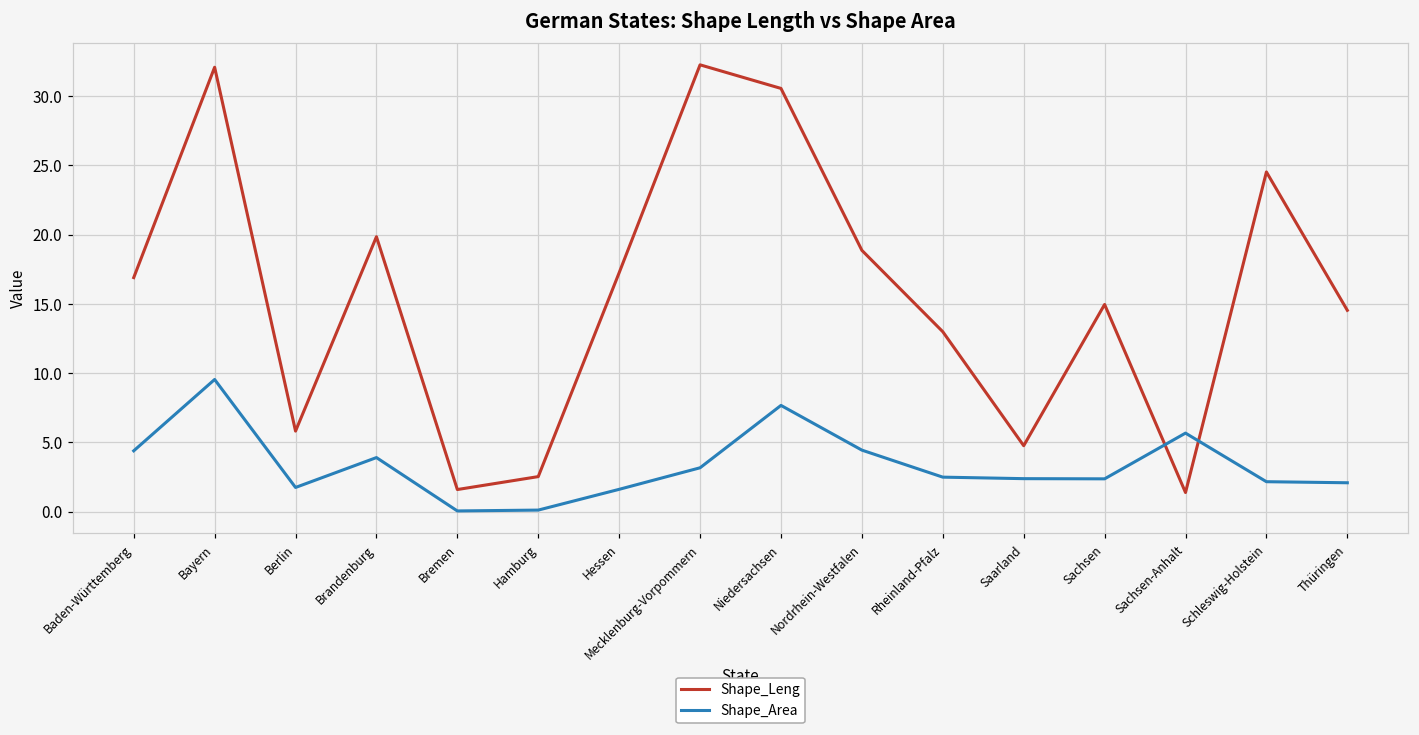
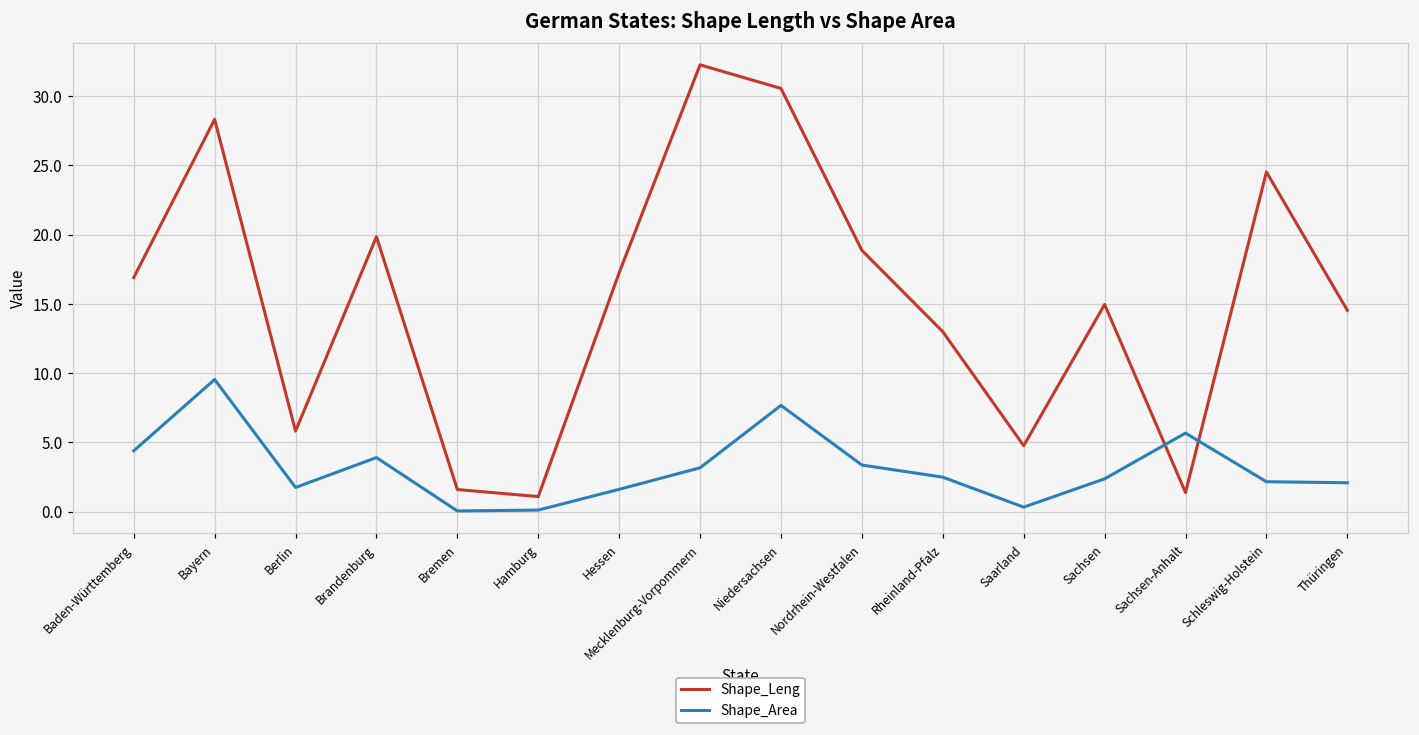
Shape_Leng, Bayern: 32.1 -> 28.3
Shape_Leng, Hamburg: 2.5 -> 1.1
Shape_Area, Nordrhein-Westfalen: 4.4 -> 3.4
Shape_Area, Saarland: 2.4 -> 0.3
